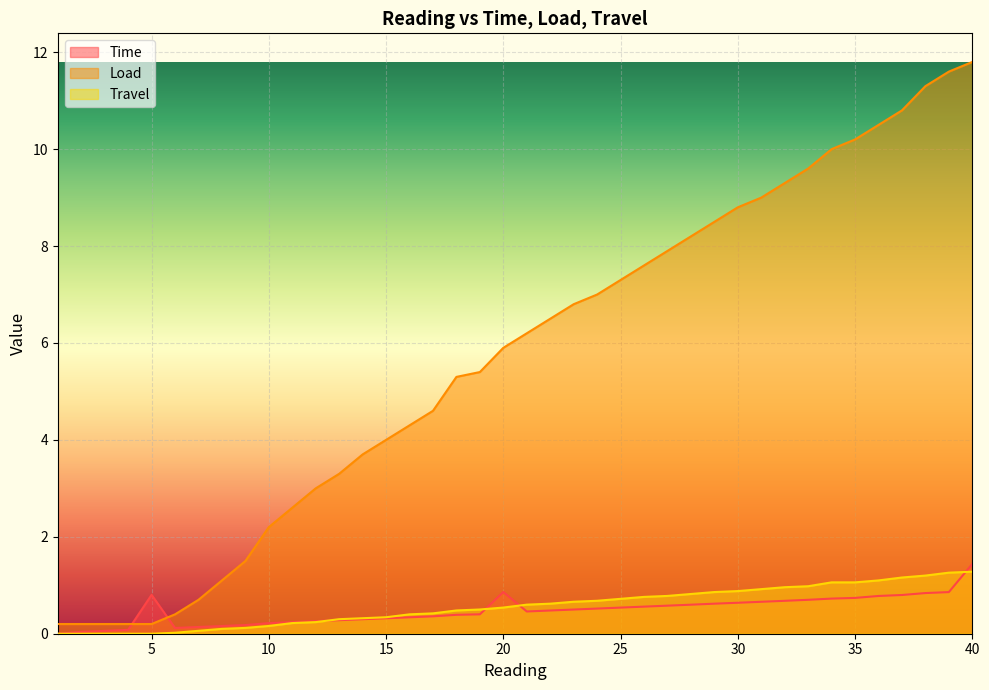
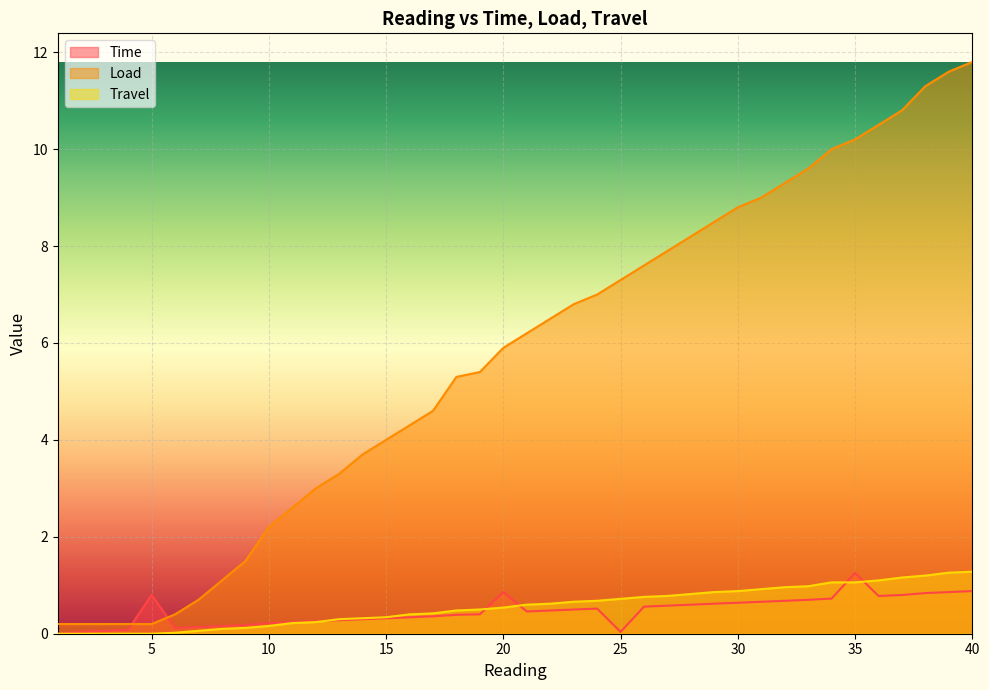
Time, 25: 0.5 -> 0.0
Time, 35: 0.7 -> 1.3
Time, 40: 1.4 -> 0.9
